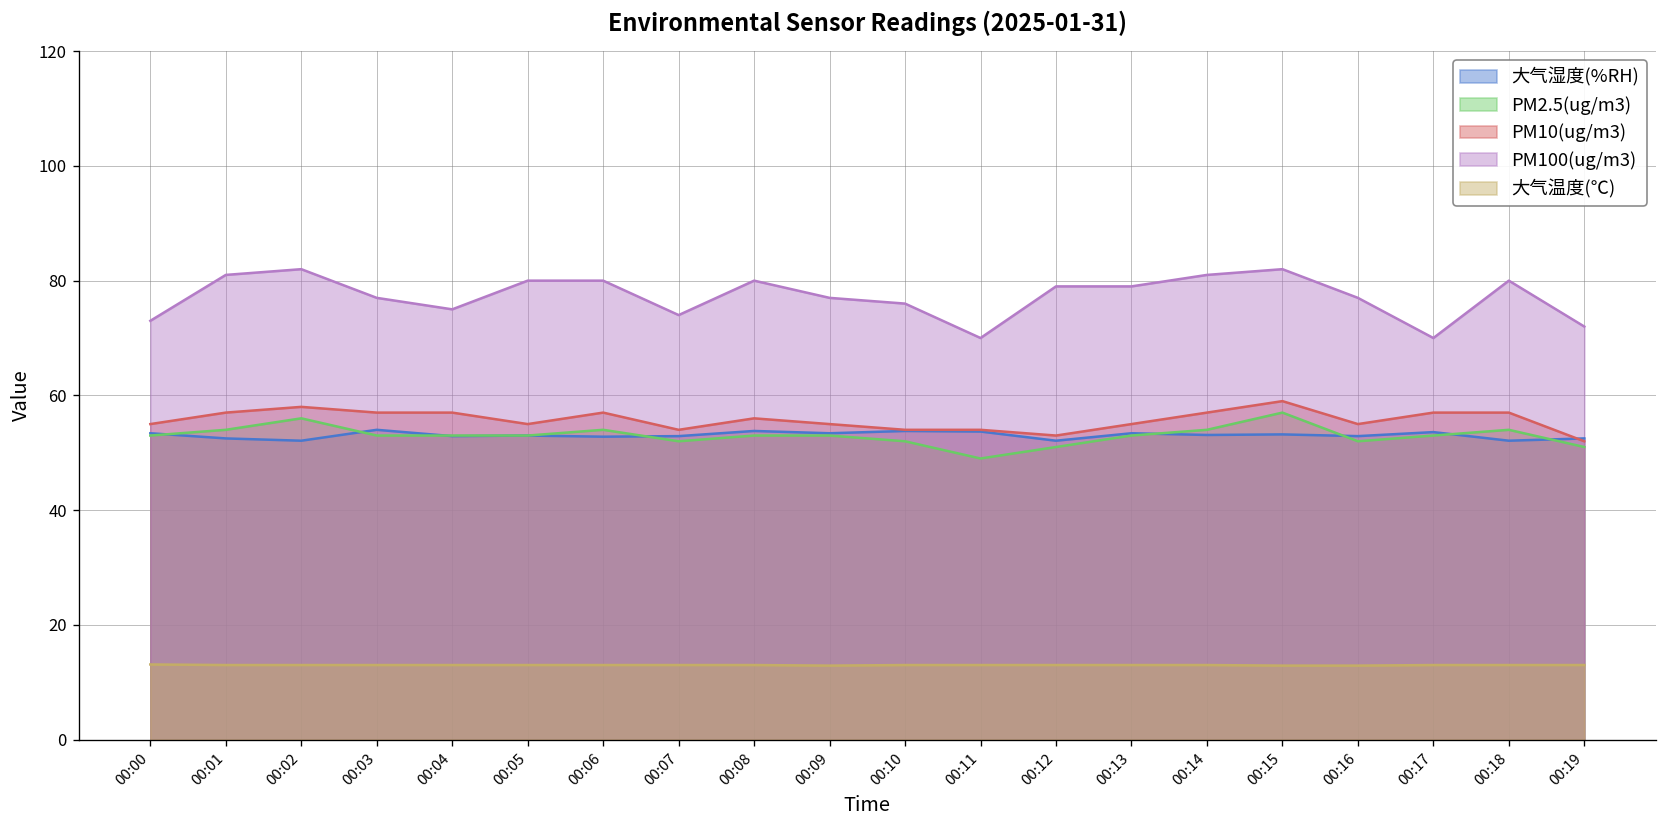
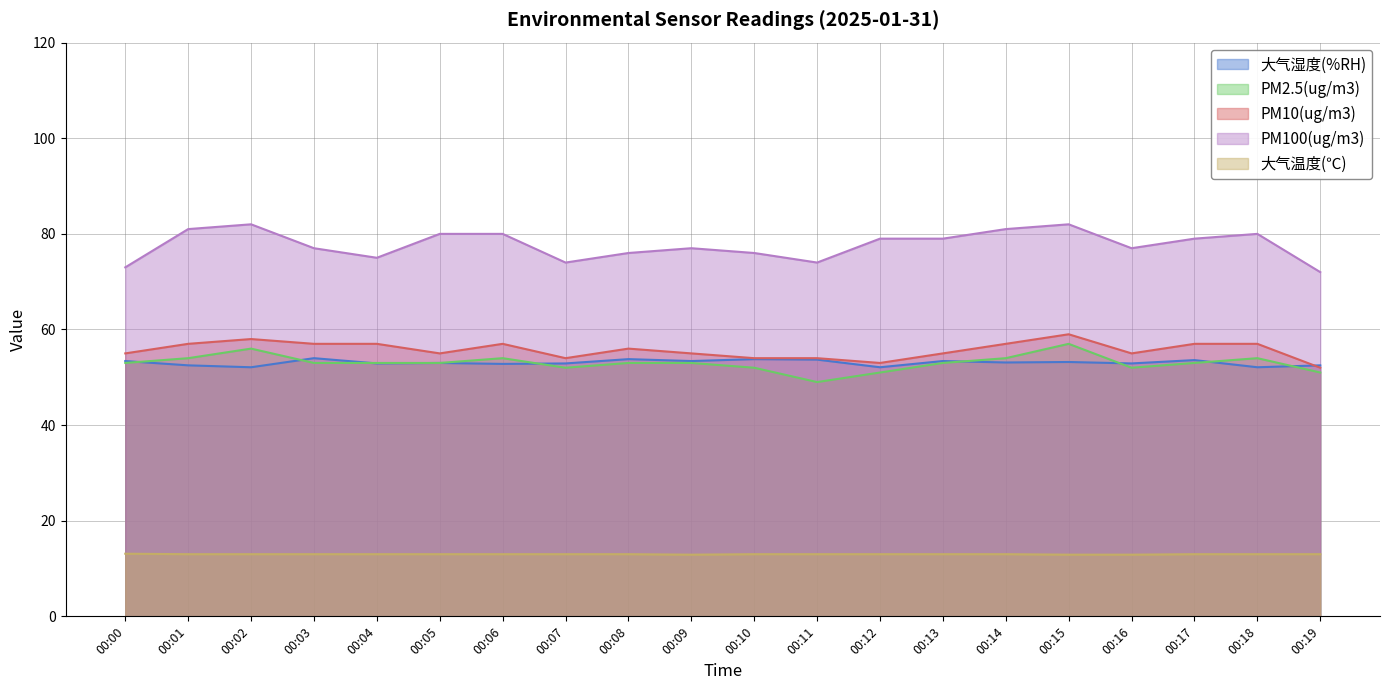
PM100(ug/m3), 00:08: 80 -> 76
PM100(ug/m3), 00:11: 70 -> 74
PM100(ug/m3), 00:17: 70 -> 79
